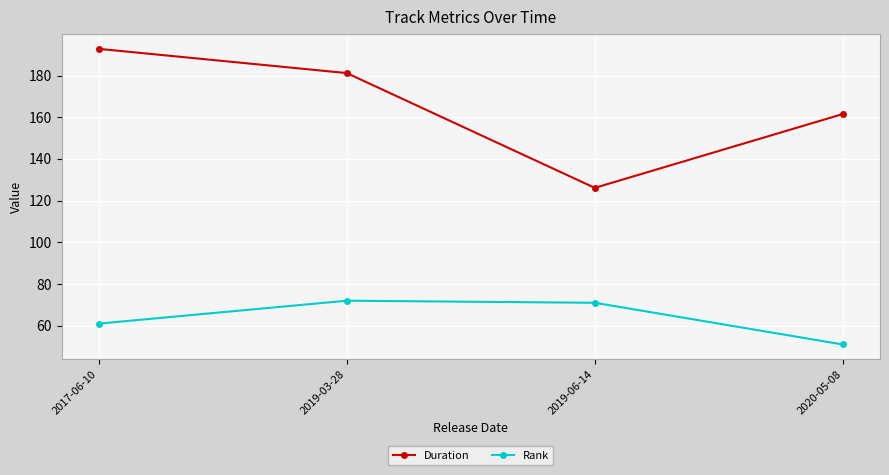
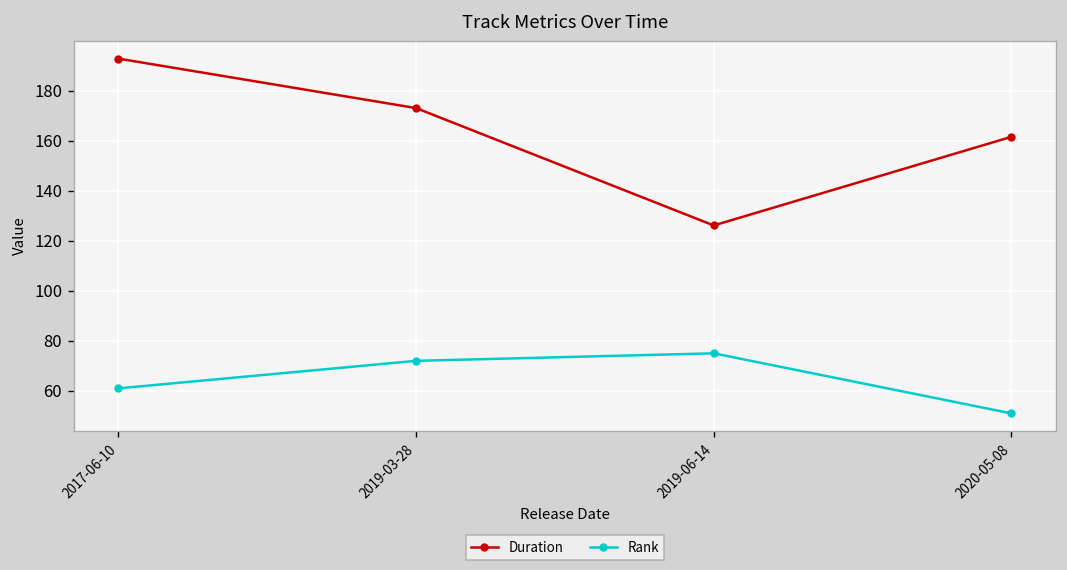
Duration, 2019-03-28: 181 -> 173
Rank, 2019-06-14: 71 -> 75
